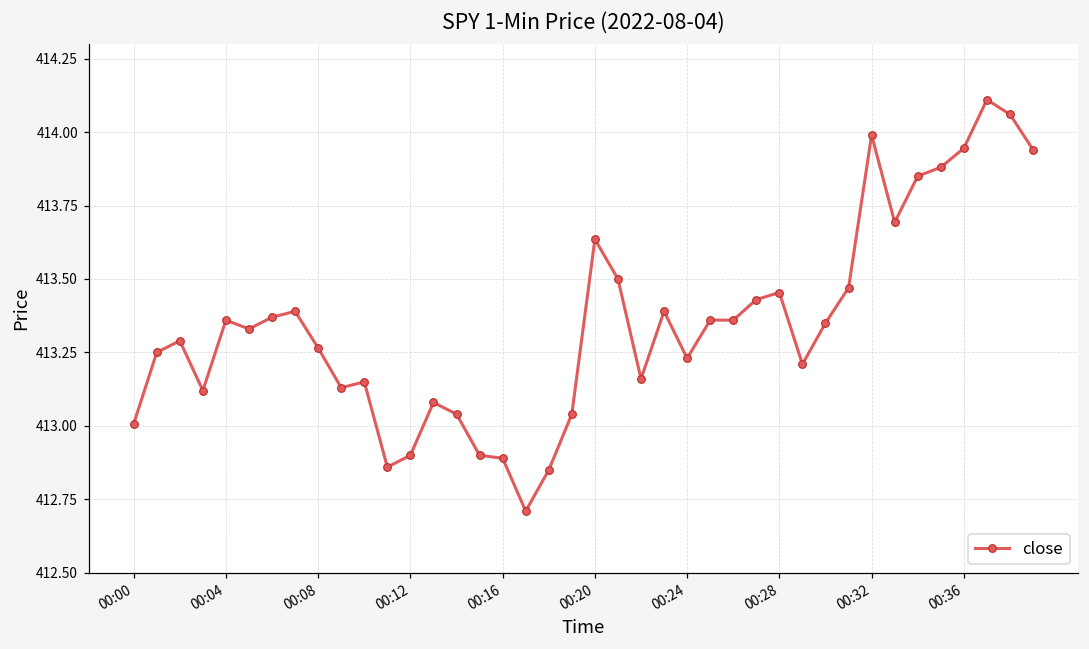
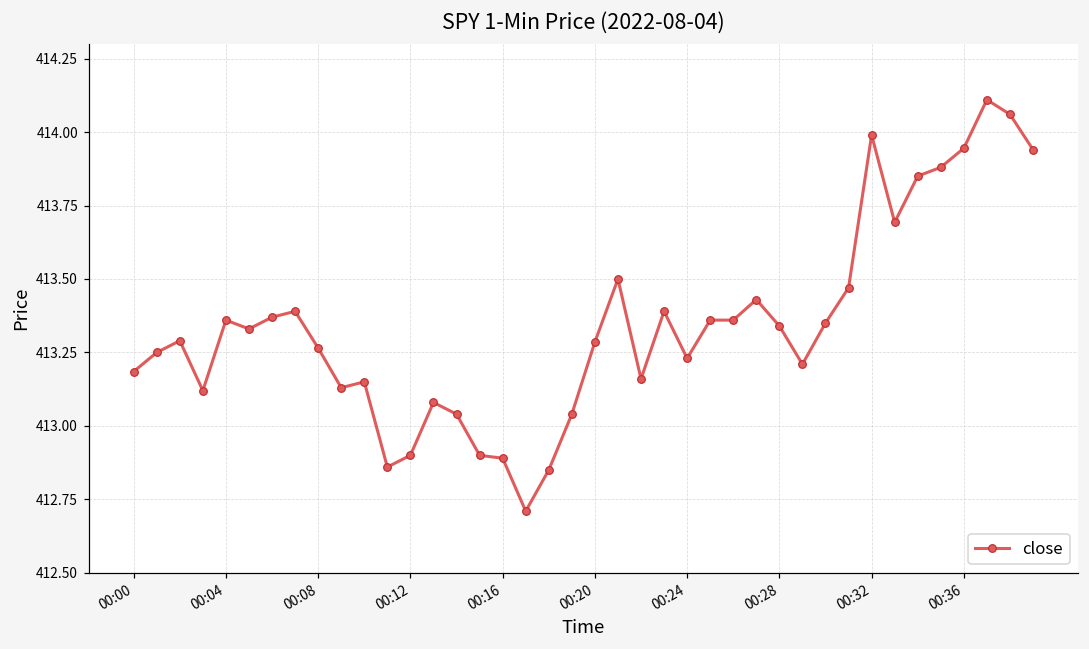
00:00: 413.01 -> 413.19
00:20: 413.64 -> 413.29
00:28: 413.45 -> 413.34
